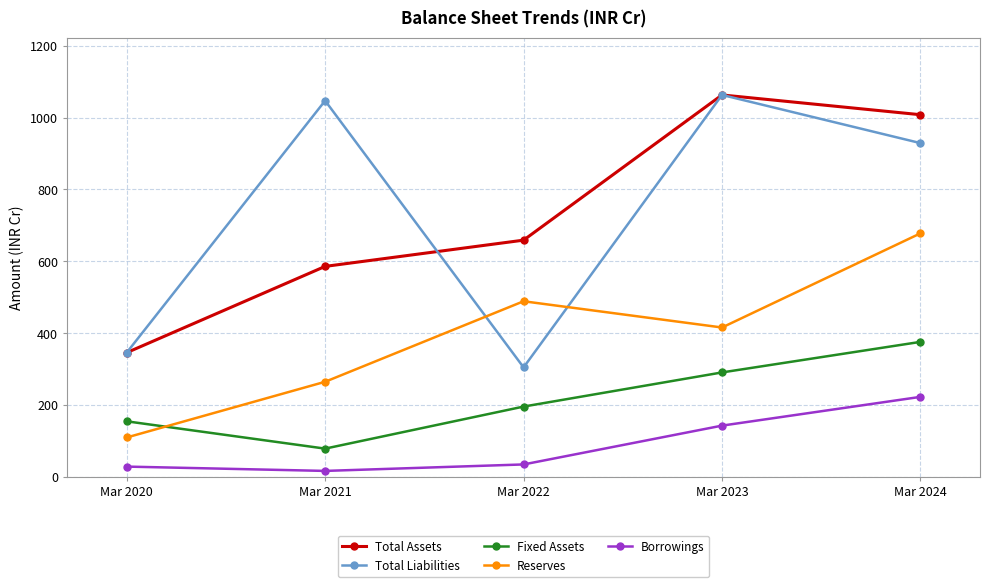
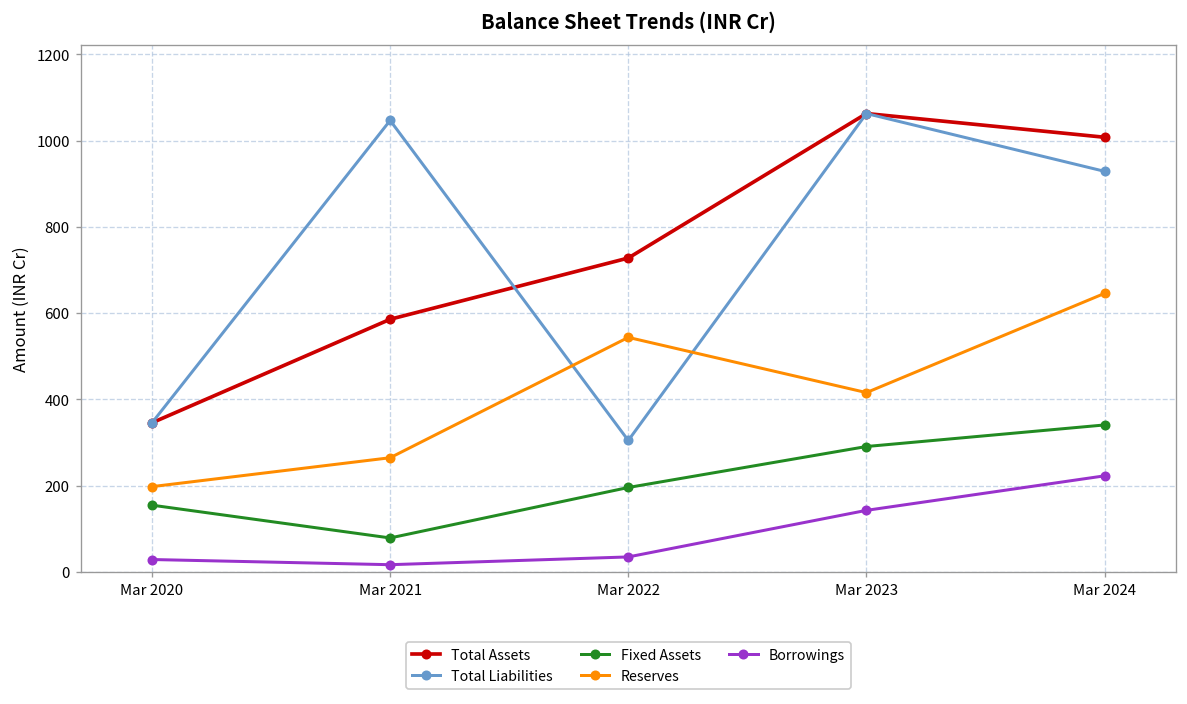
Reserves, Mar 2020: 110 -> 200
Total Assets, Mar 2022: 660 -> 730
Reserves, Mar 2022: 490 -> 540
Fixed Assets, Mar 2024: 380 -> 340
Reserves, Mar 2024: 680 -> 650
